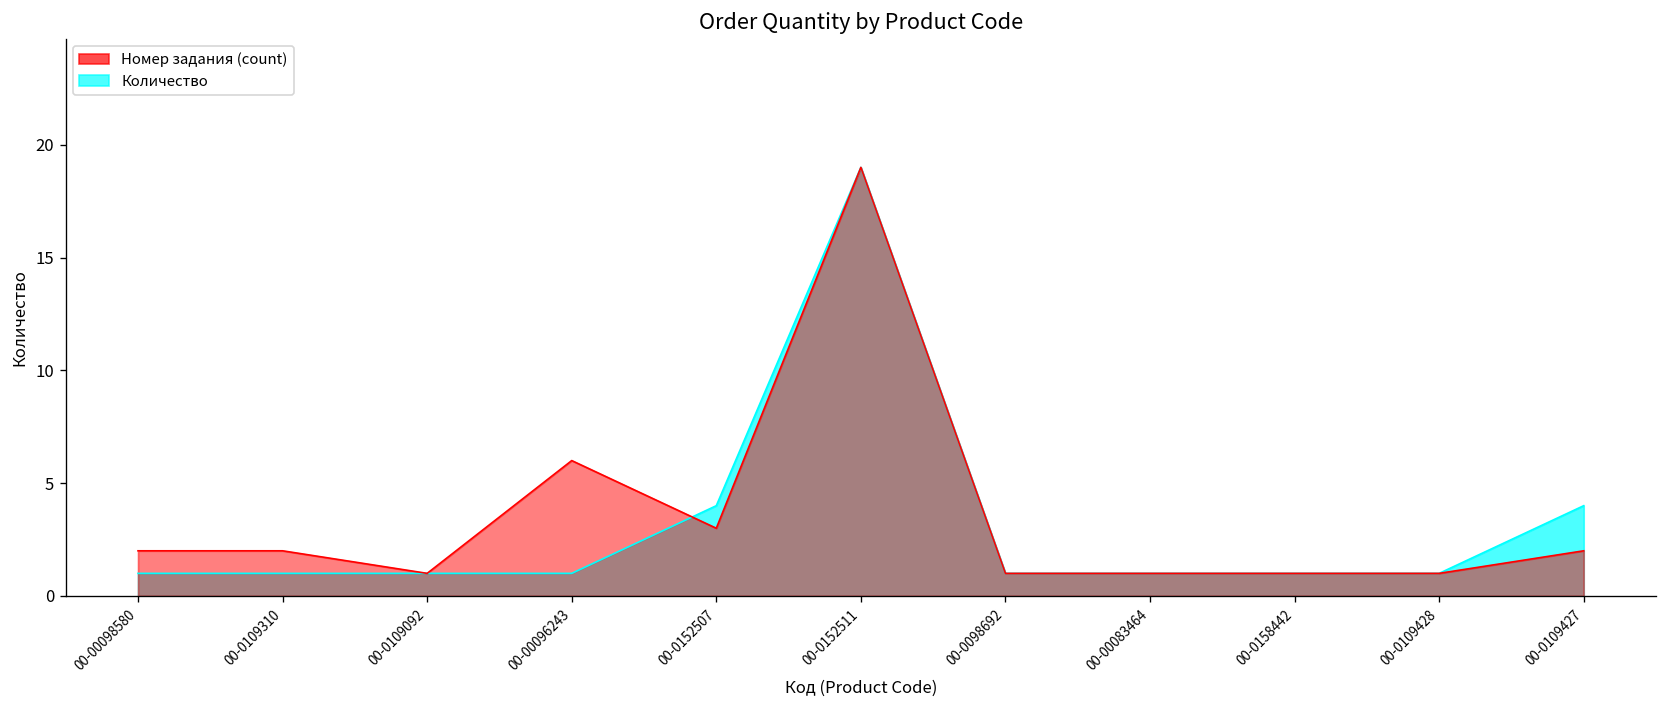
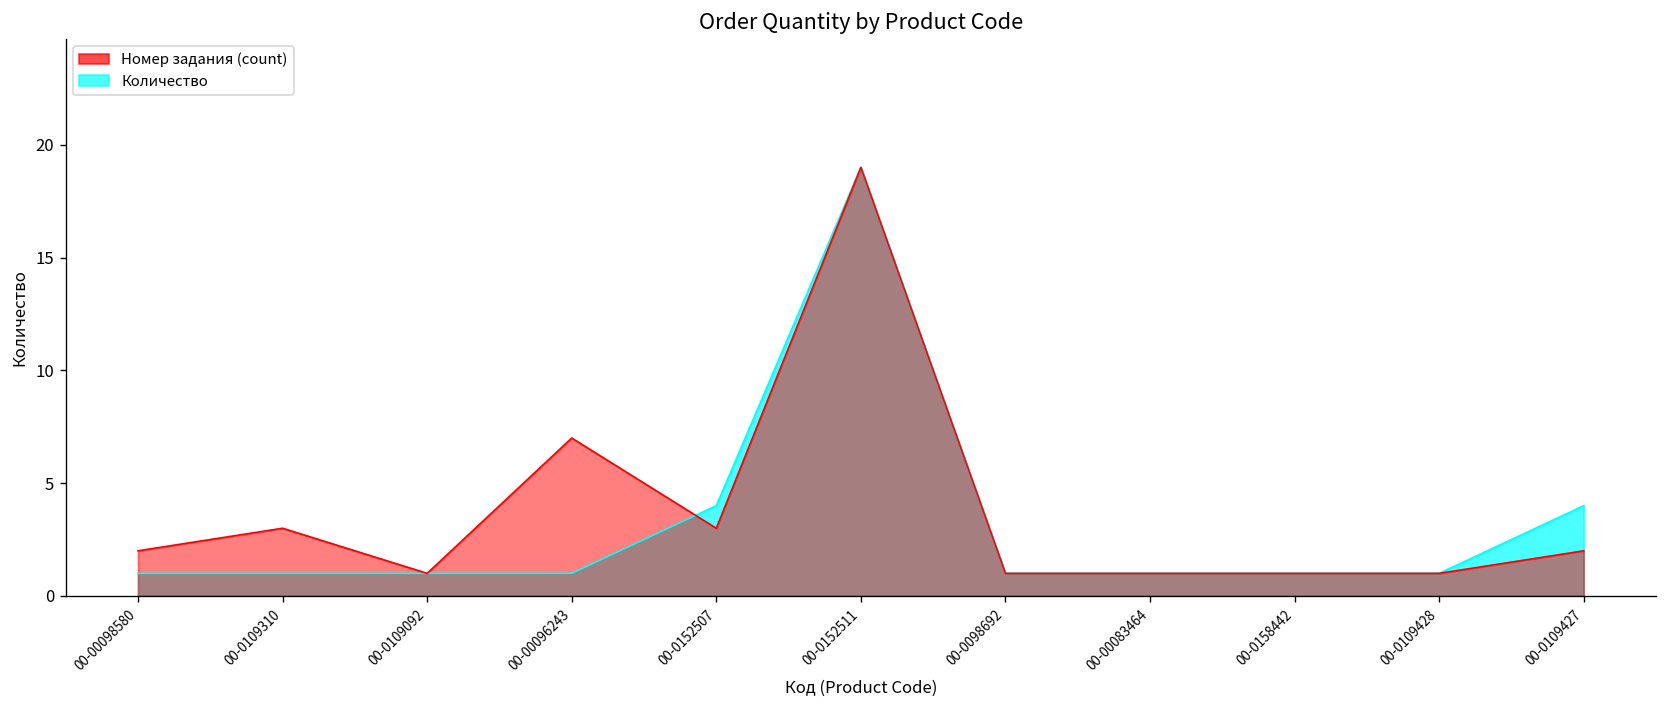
Номер задания (count), 00-0109310: 2 -> 3
Номер задания (count), 00-00096243: 6 -> 7
